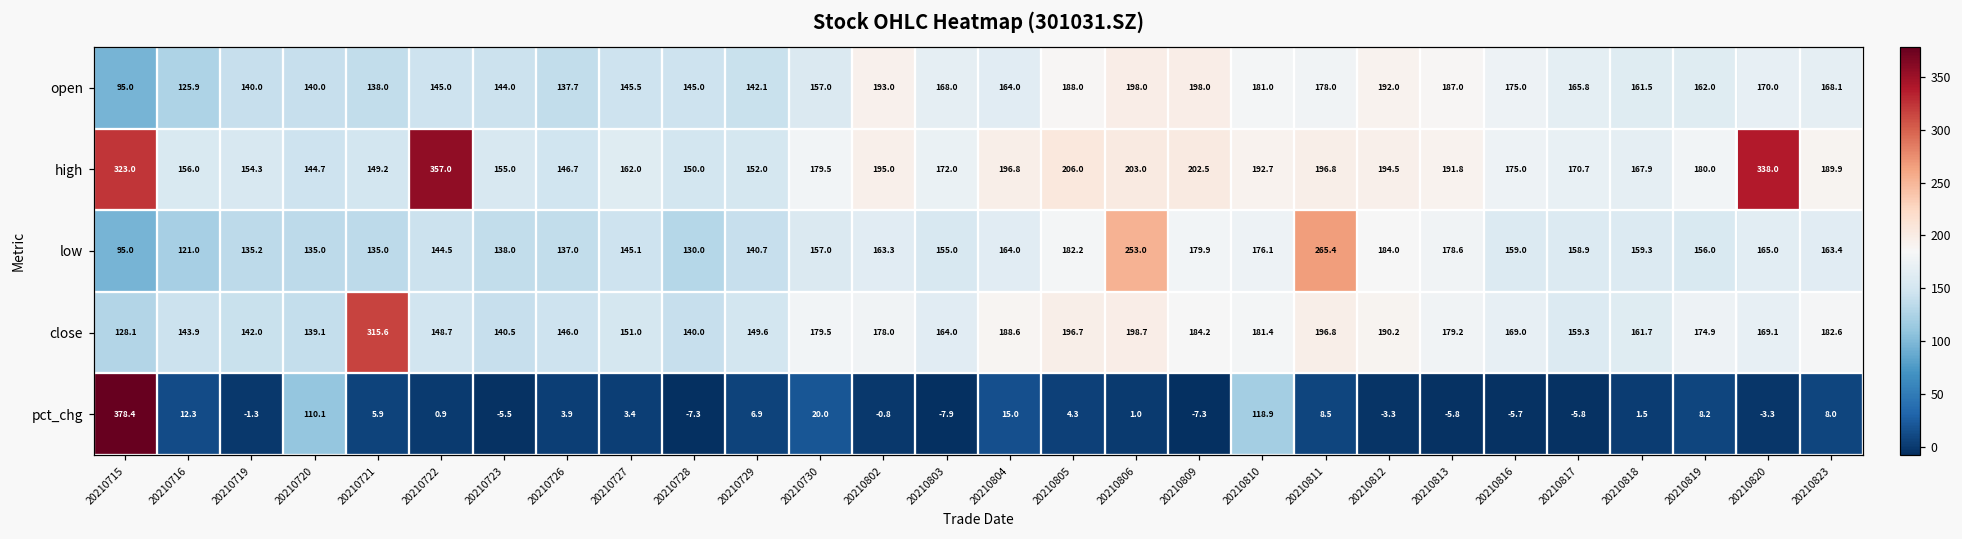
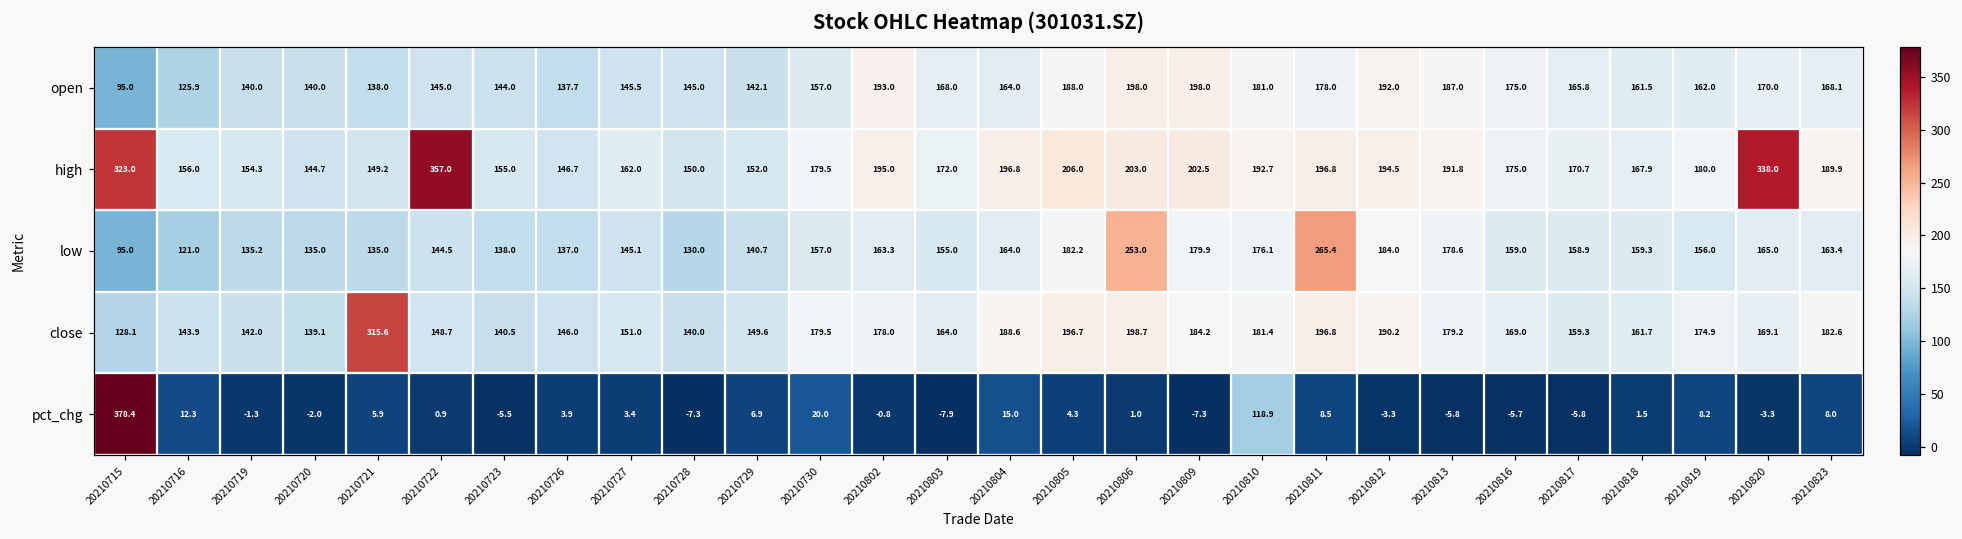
pct_chg, 20210720: 110.1 -> -2.0
